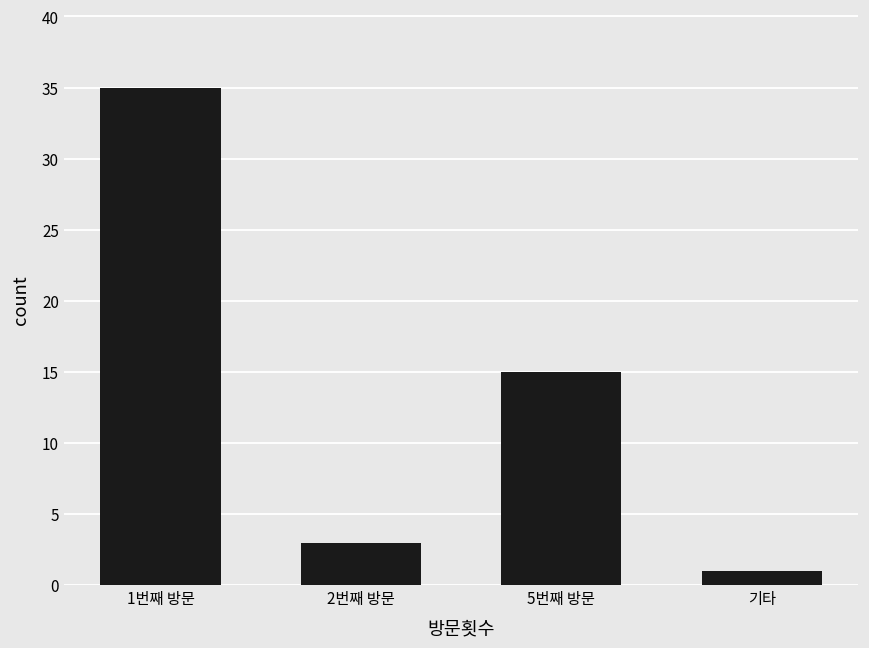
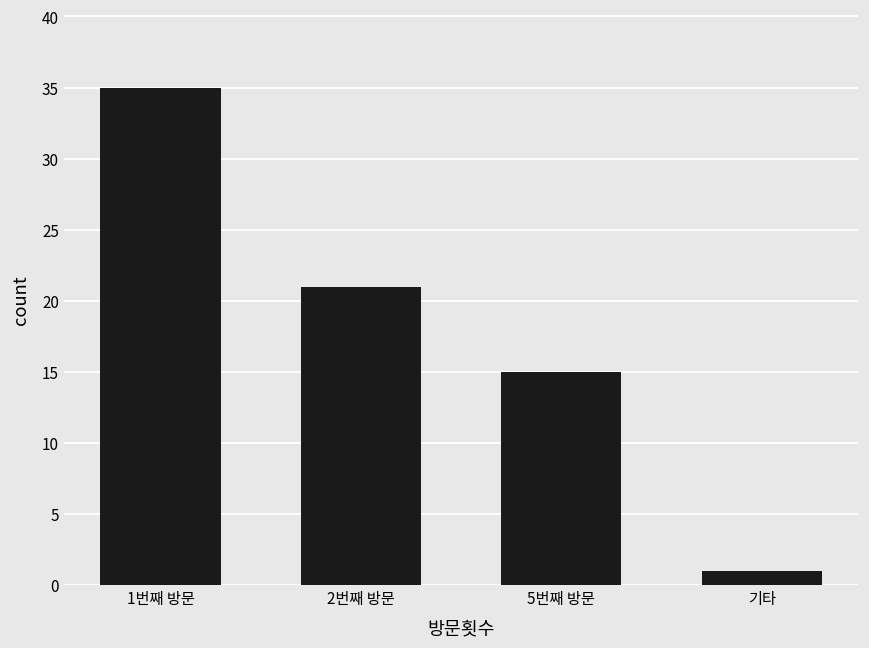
2번째 방문: 3 -> 21
